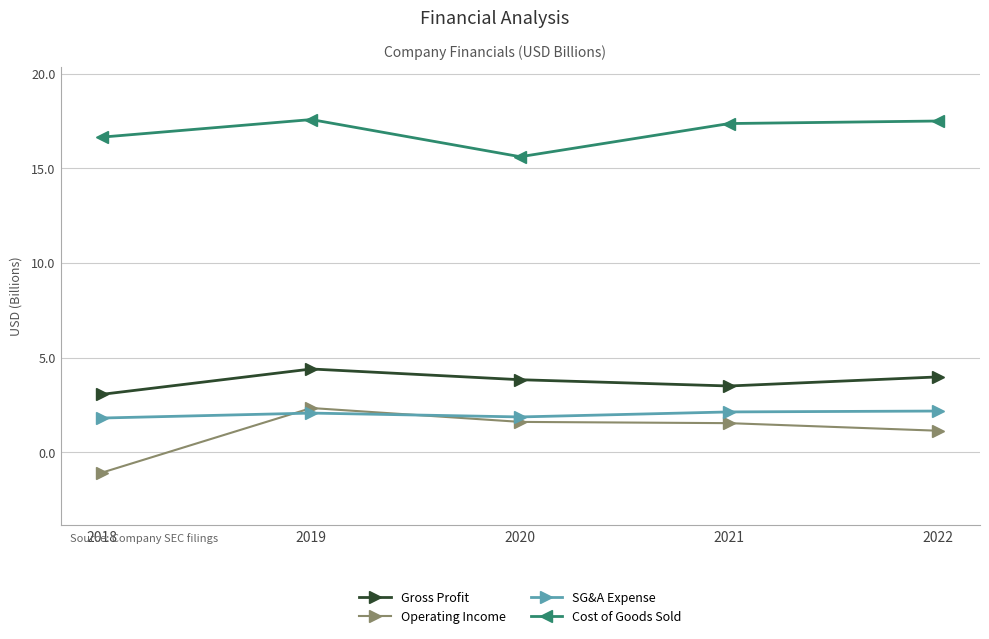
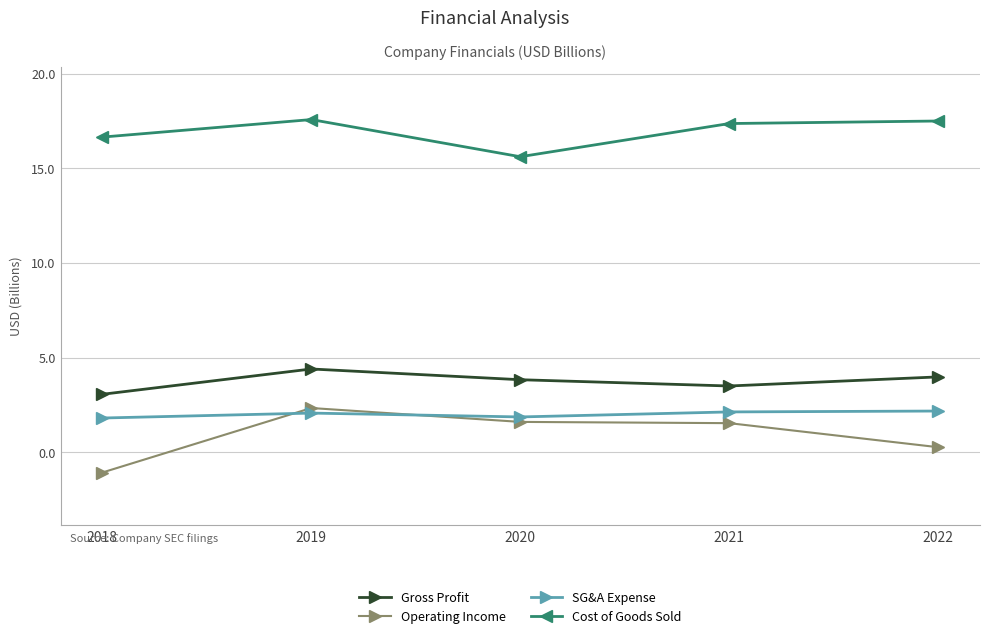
Operating Income, 2022: 1.1 -> 0.3
